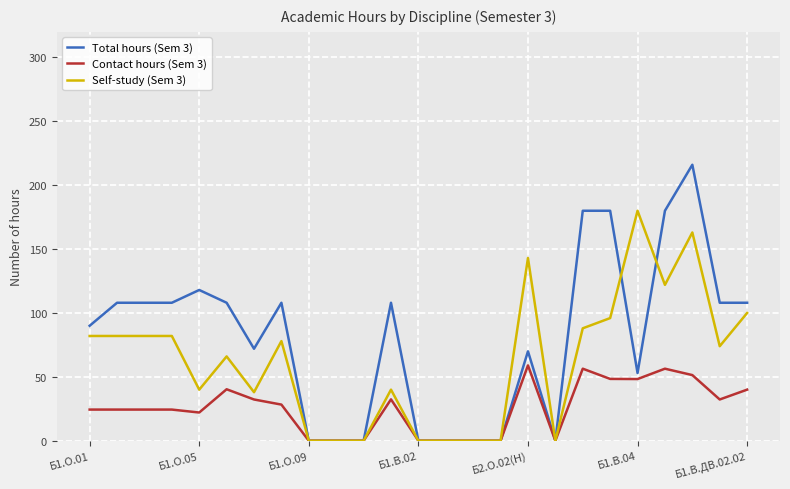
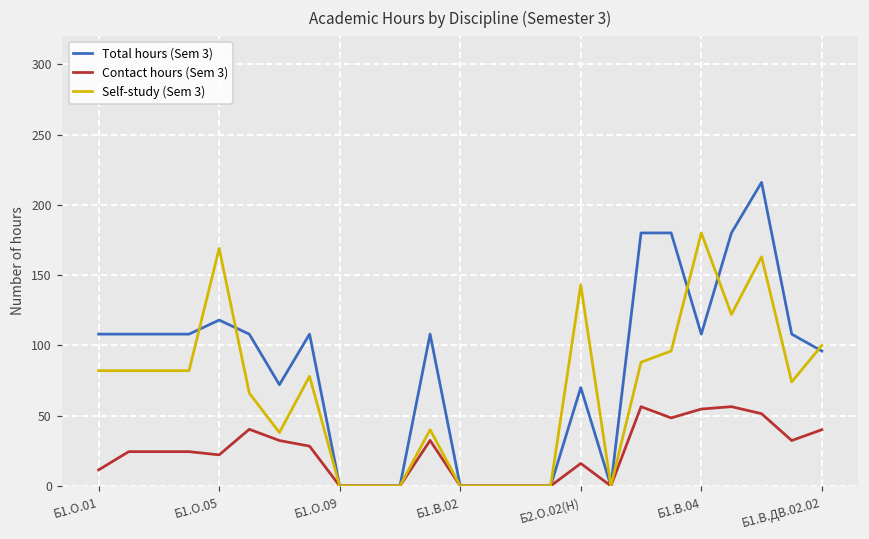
Total hours (Sem 3), Б1.О.01: 90 -> 108
Contact hours (Sem 3), Б1.О.01: 24 -> 11
Self-study (Sem 3), Б1.О.05: 40 -> 169
Contact hours (Sem 3), Б2.О.02(Н): 59 -> 16
Total hours (Sem 3), Б1.В.04: 53 -> 108
Contact hours (Sem 3), Б1.В.04: 48 -> 55
Total hours (Sem 3), Б1.В.ДВ.02.02: 108 -> 96
